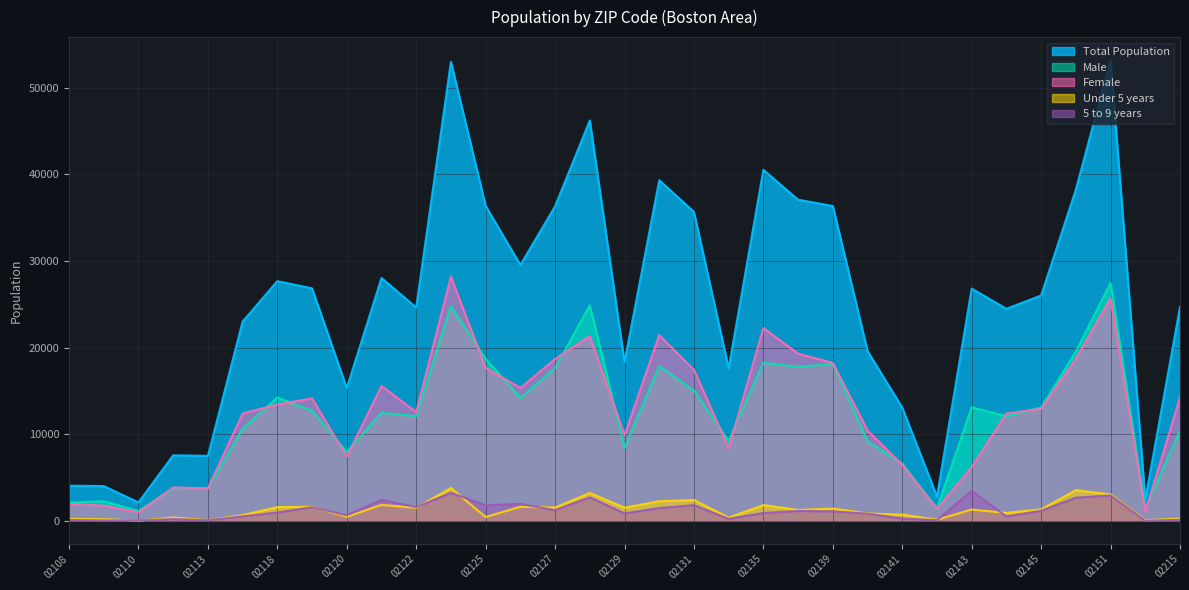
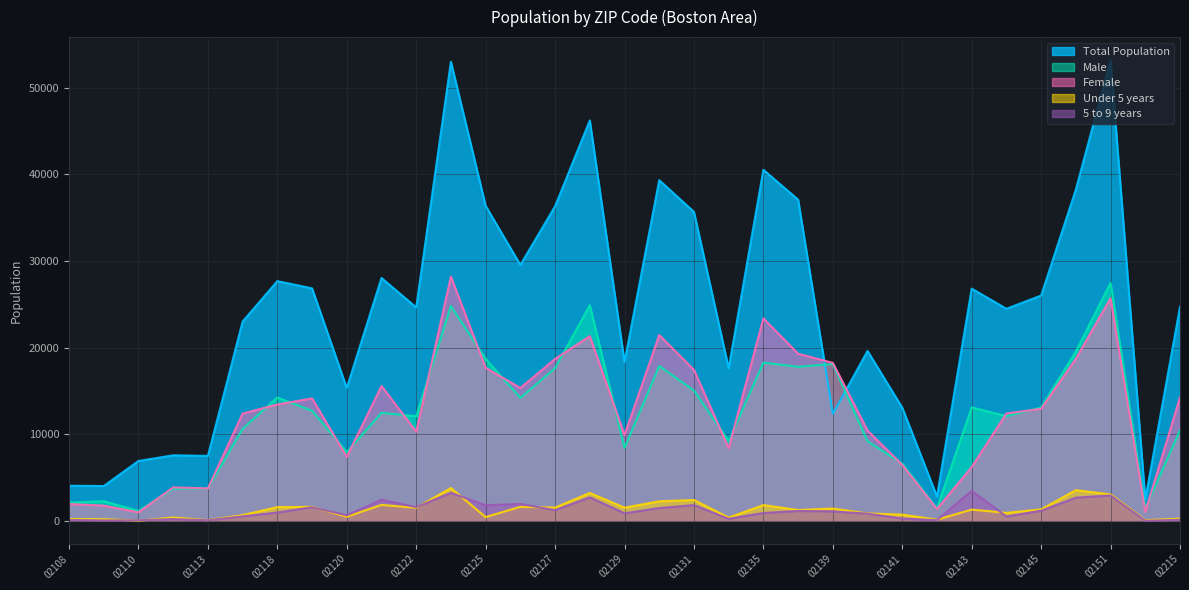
Total Population, 02110: 2000 -> 7000
Female, 02122: 13000 -> 10000
Female, 02135: 22000 -> 23000
Total Population, 02139: 36000 -> 12000
